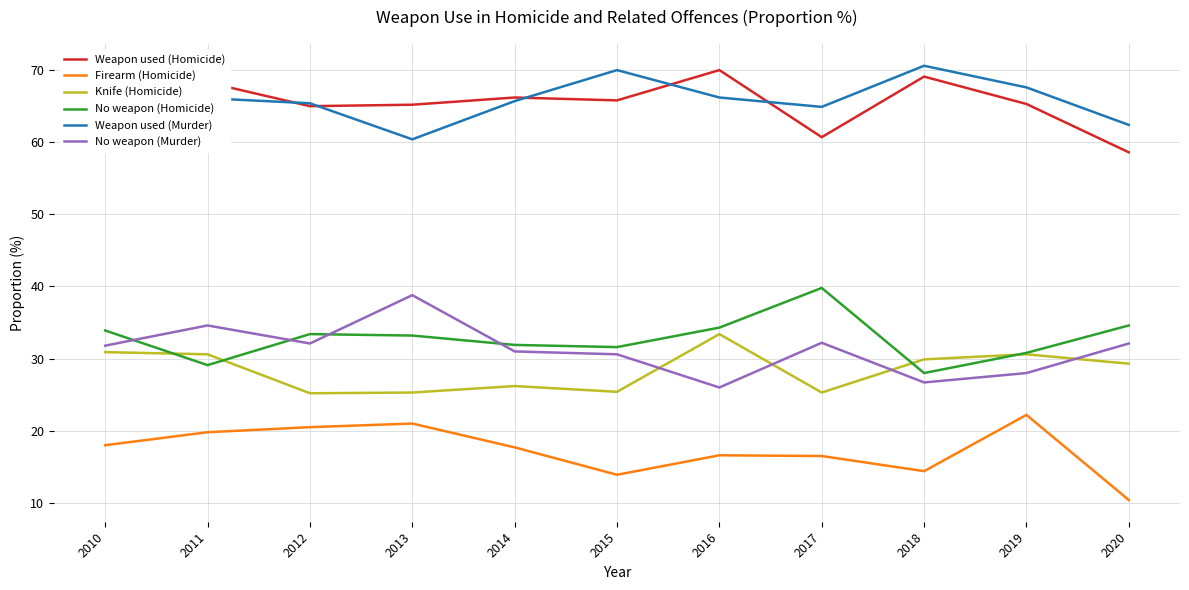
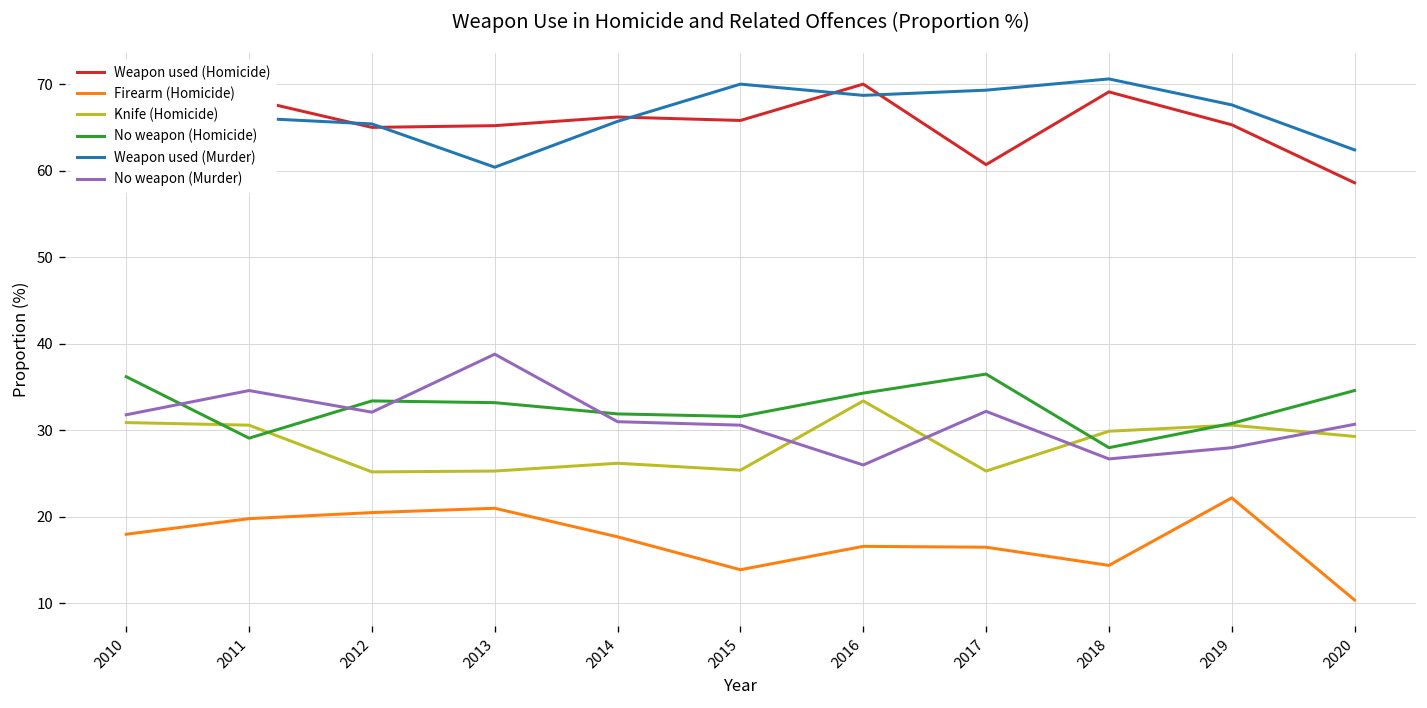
No weapon (Homicide), 2010: 34 -> 36
Weapon used (Murder), 2016: 66 -> 69
No weapon (Homicide), 2017: 40 -> 37
Weapon used (Murder), 2017: 65 -> 69
No weapon (Murder), 2020: 32 -> 31
